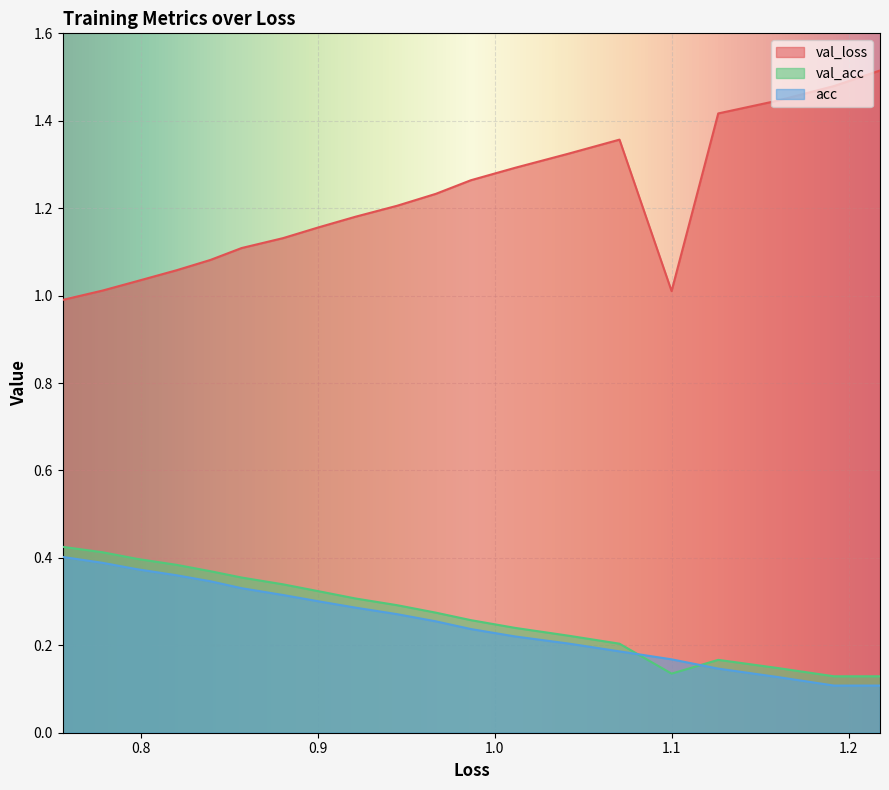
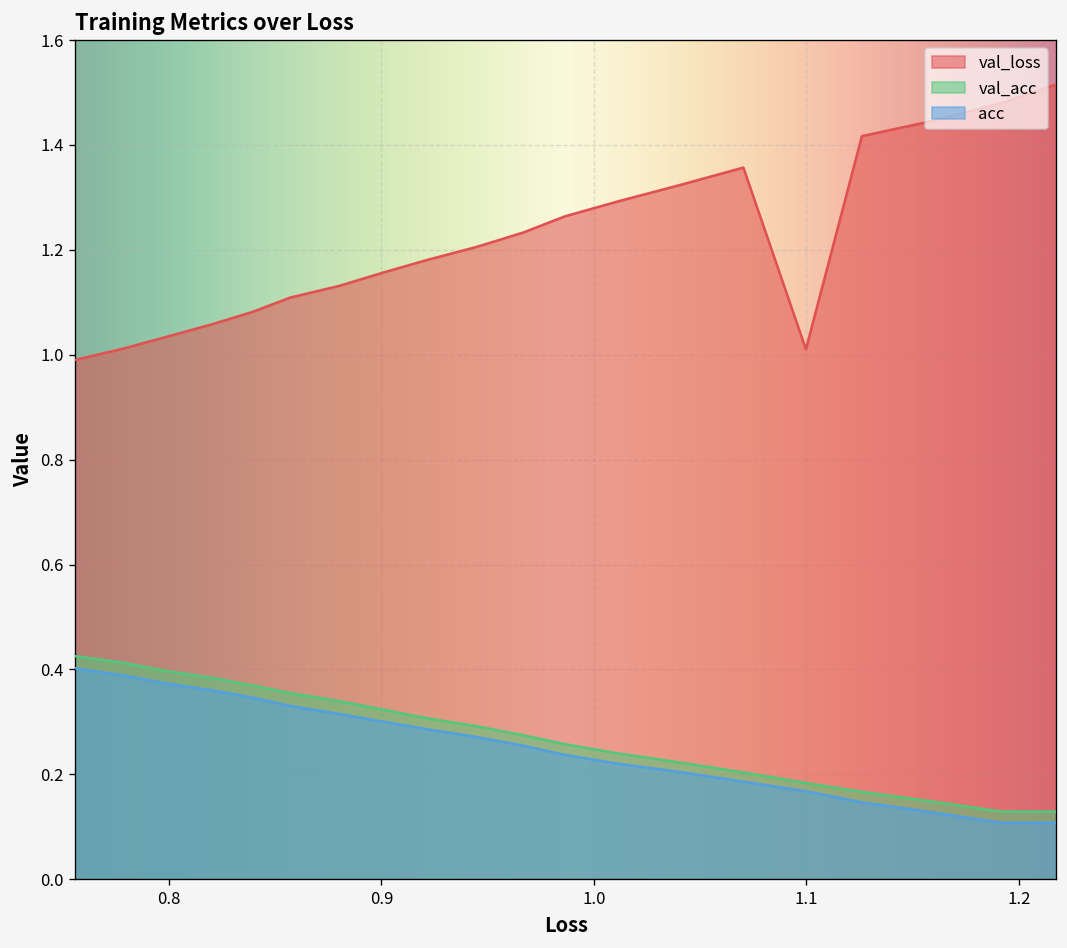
val_acc, 1.1: 0.14 -> 0.18
